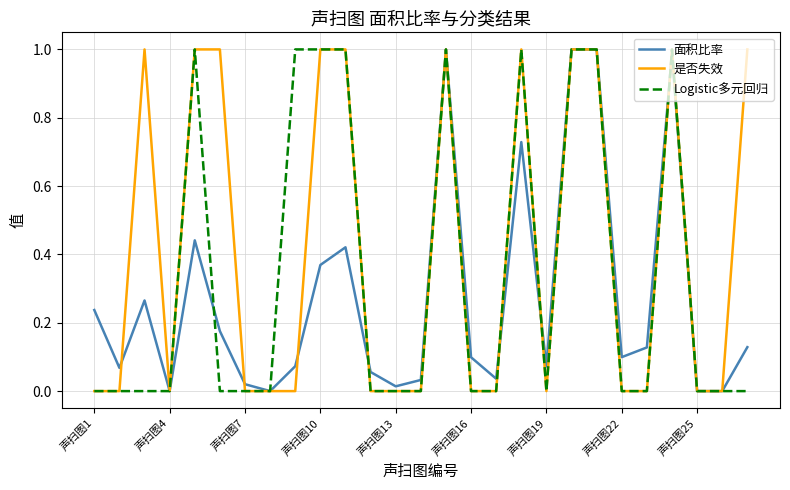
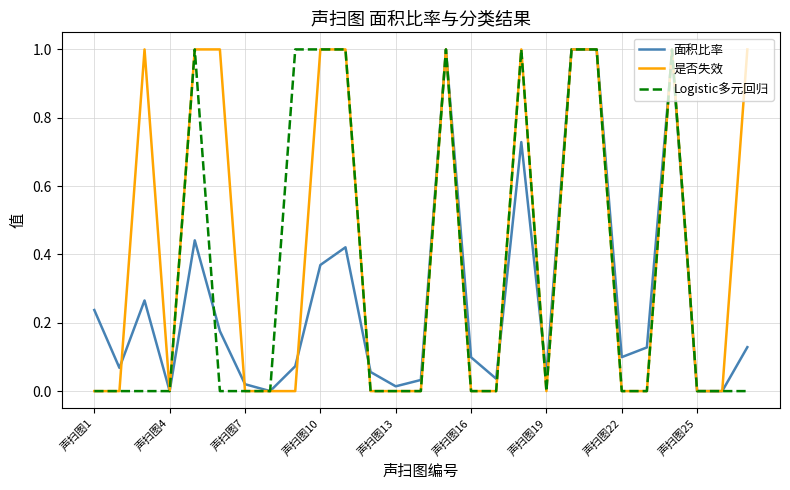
面积比率, 声扫图19: 0.07 -> 0.05
